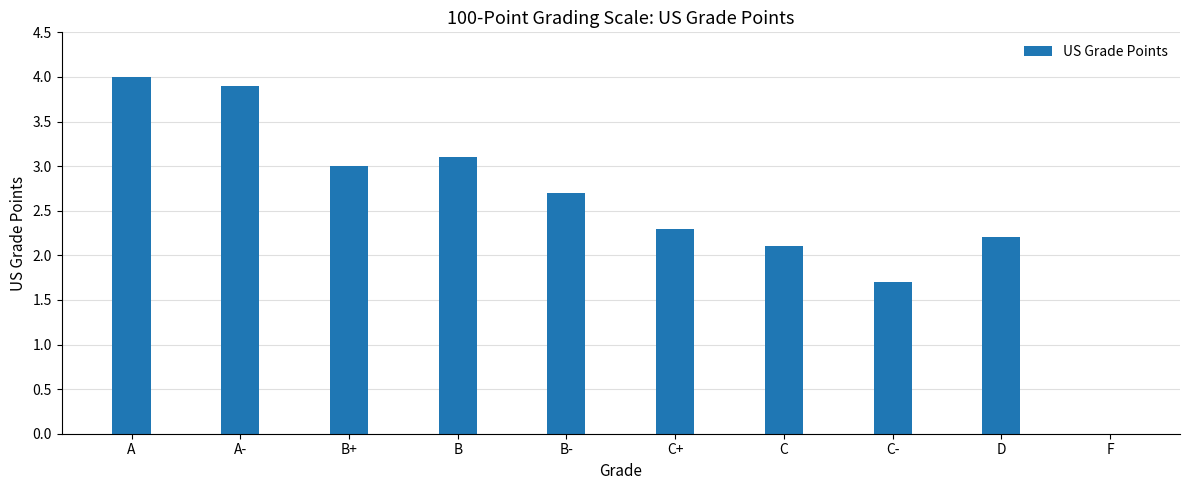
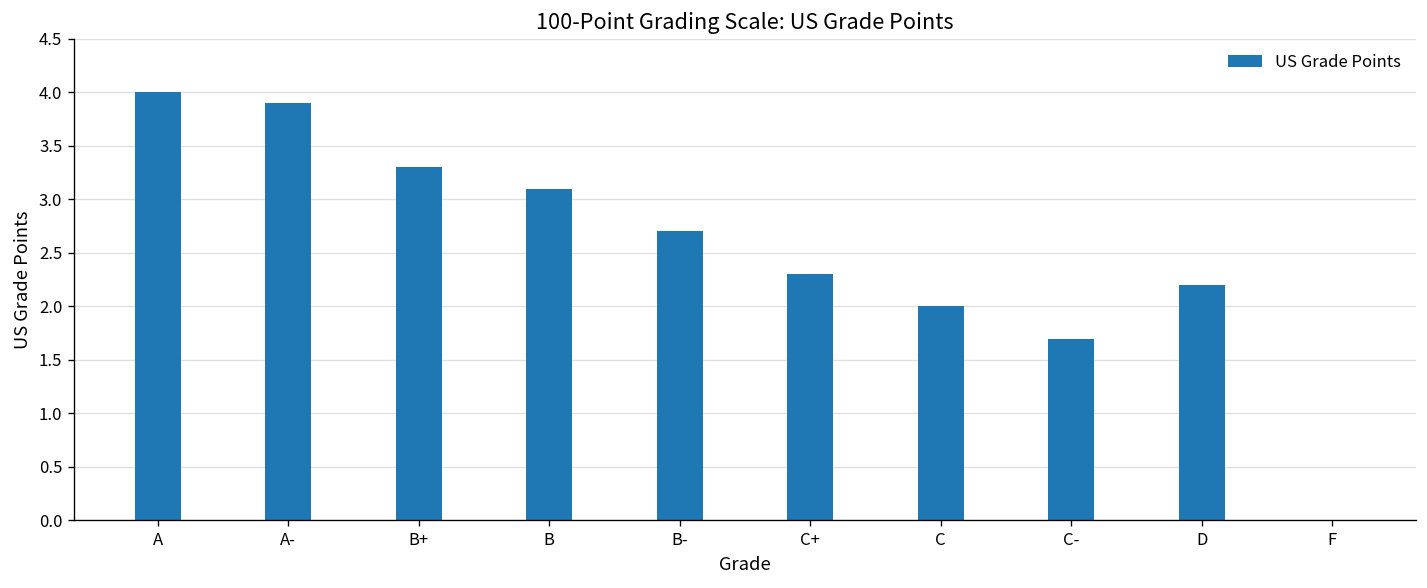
B+: 3.0 -> 3.3
C: 2.1 -> 2.0
